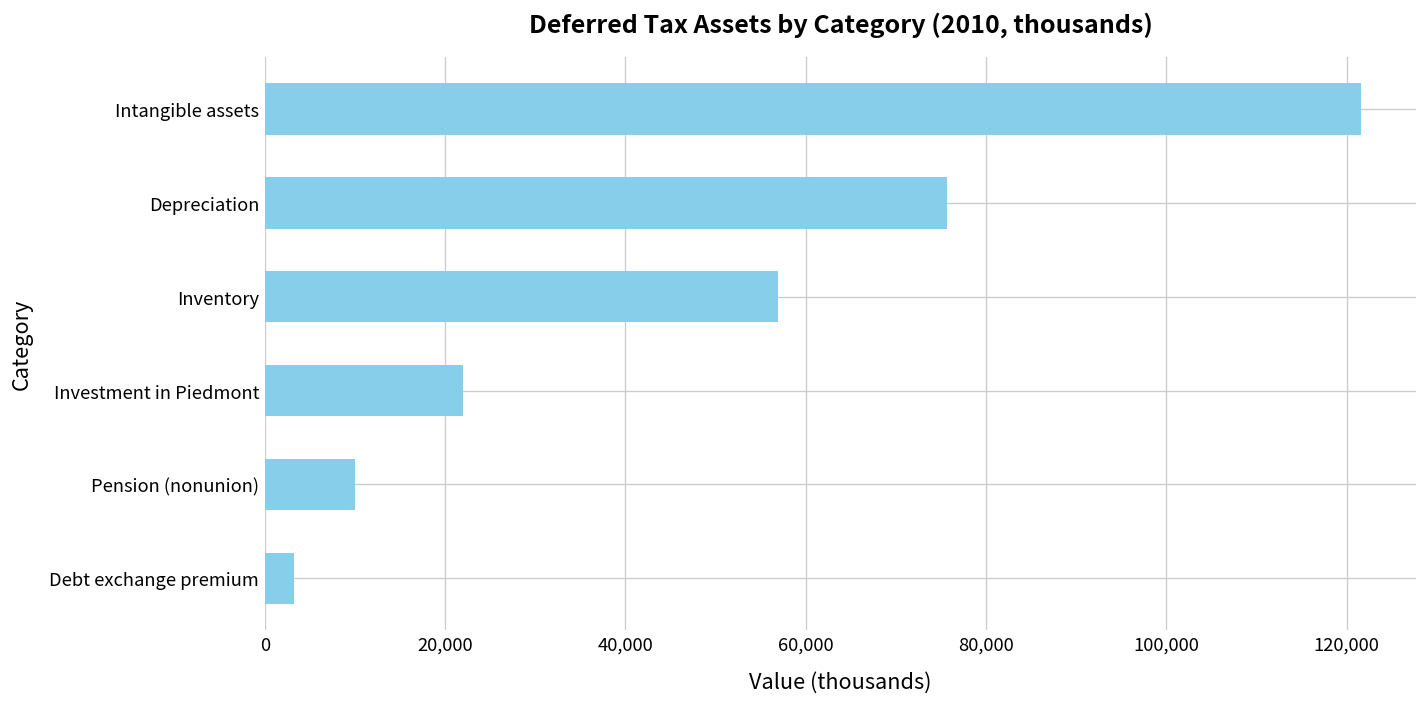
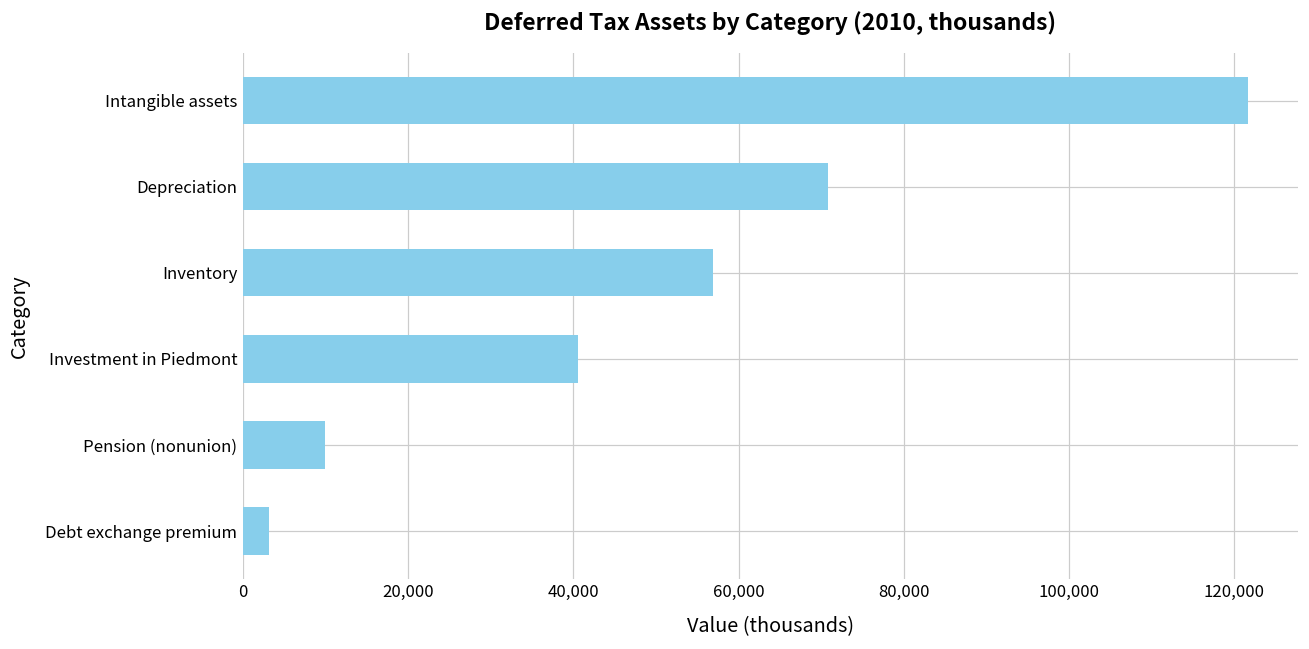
Depreciation: 76,000 -> 71,000
Investment in Piedmont: 22,000 -> 41,000
